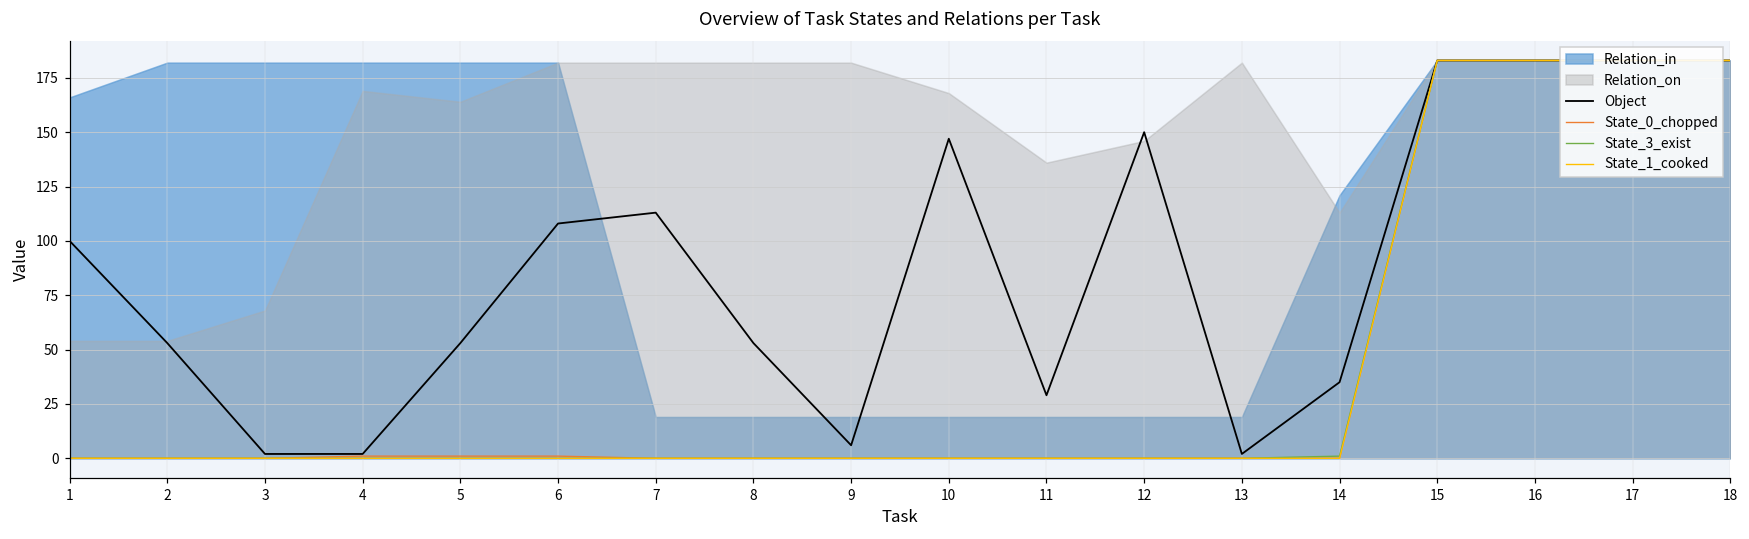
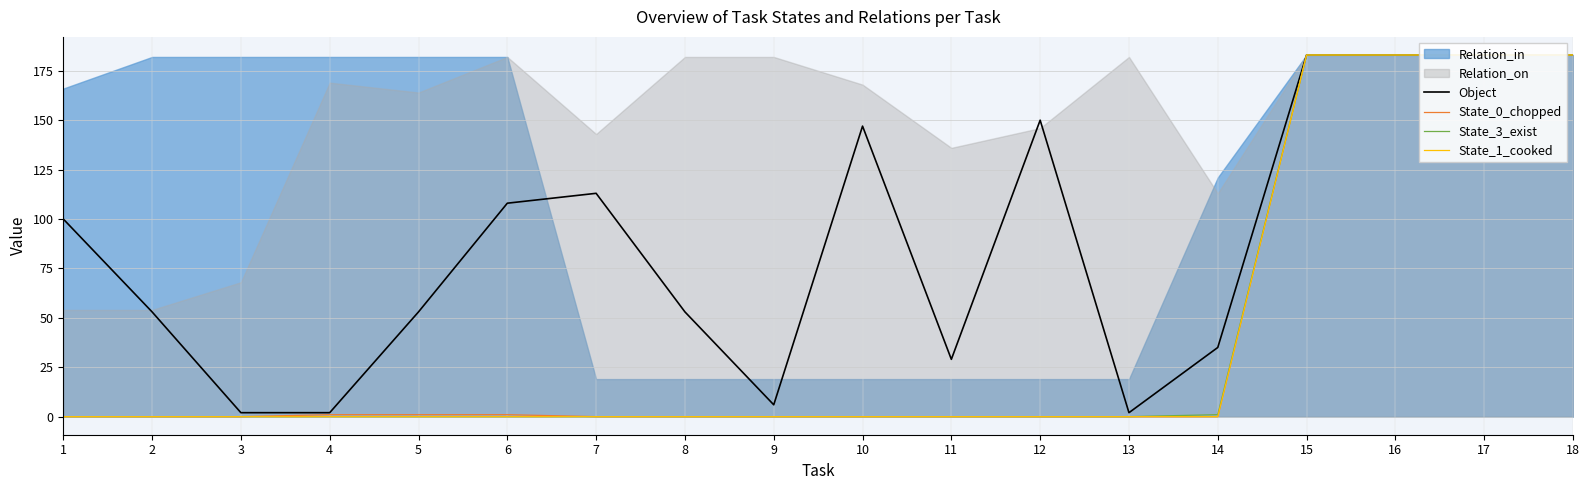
Relation_on, 7: 182 -> 143
